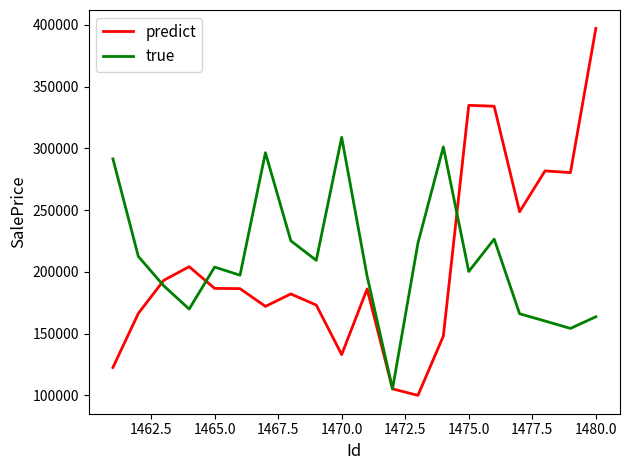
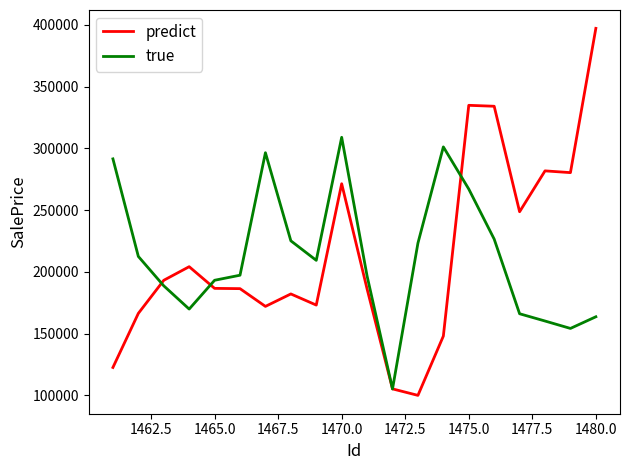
true, 1465.0: 204000 -> 193000
predict, 1470.0: 133000 -> 271000
true, 1475.0: 200000 -> 267000
